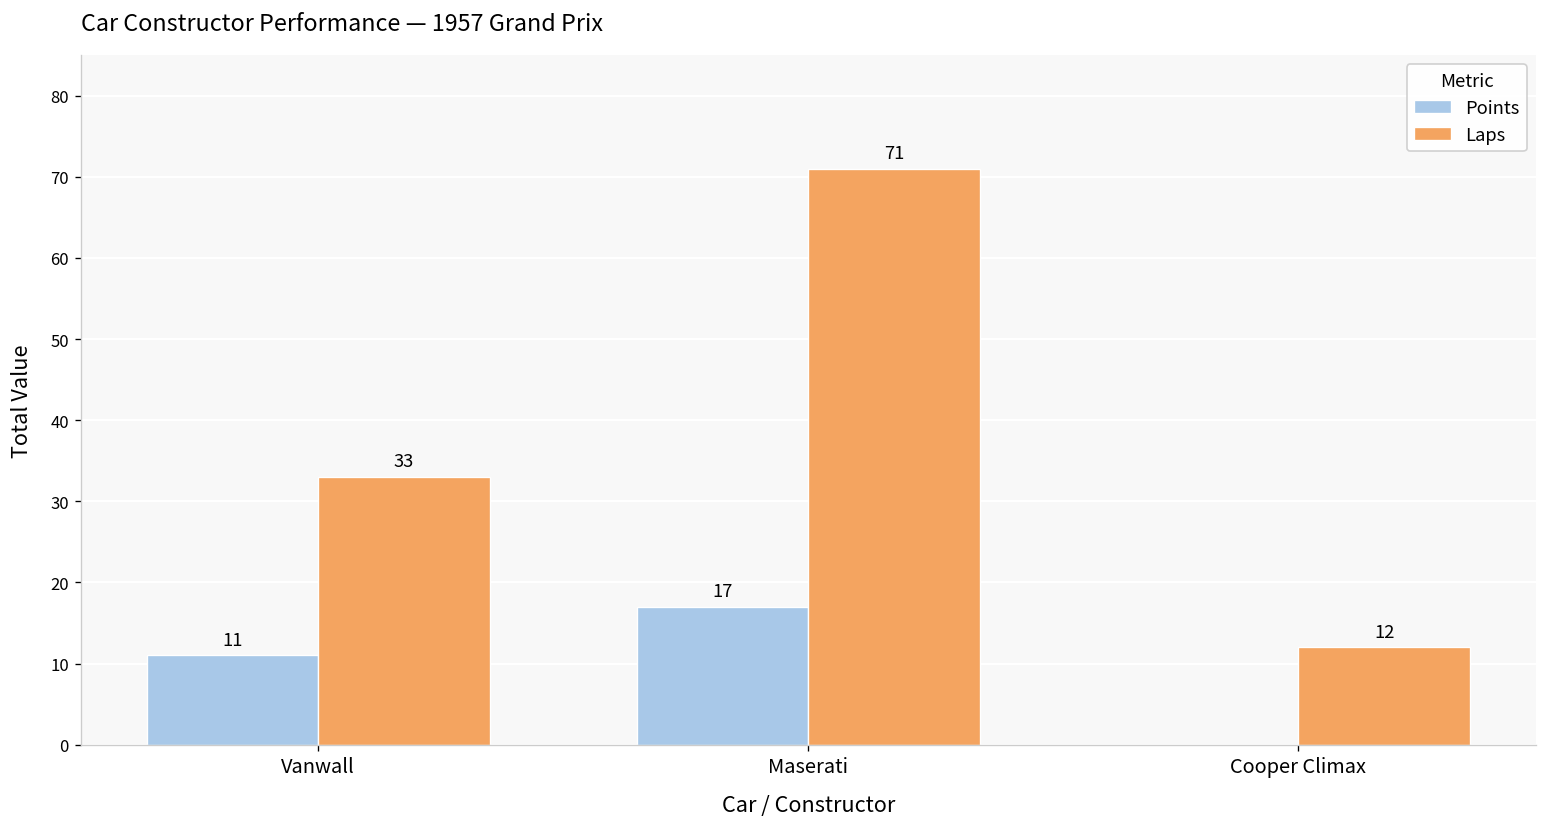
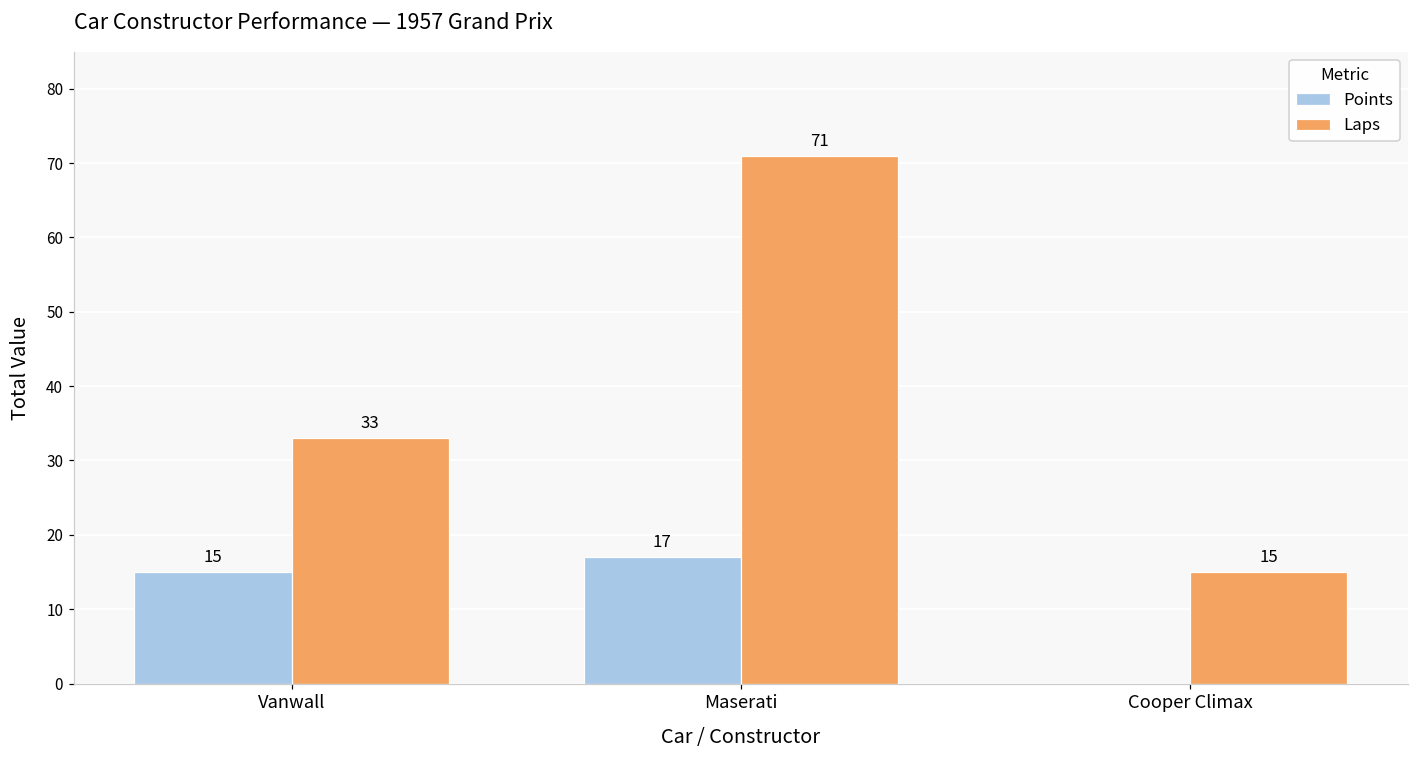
Points, Vanwall: 11 -> 15
Laps, Cooper Climax: 12 -> 15
